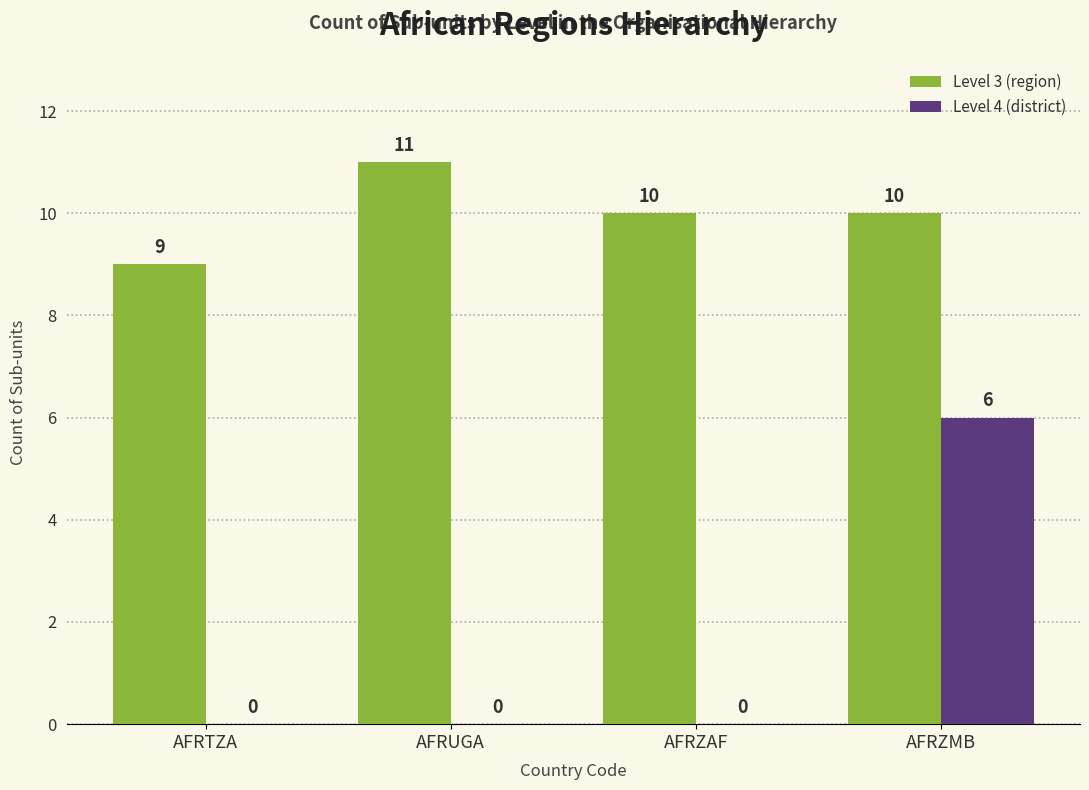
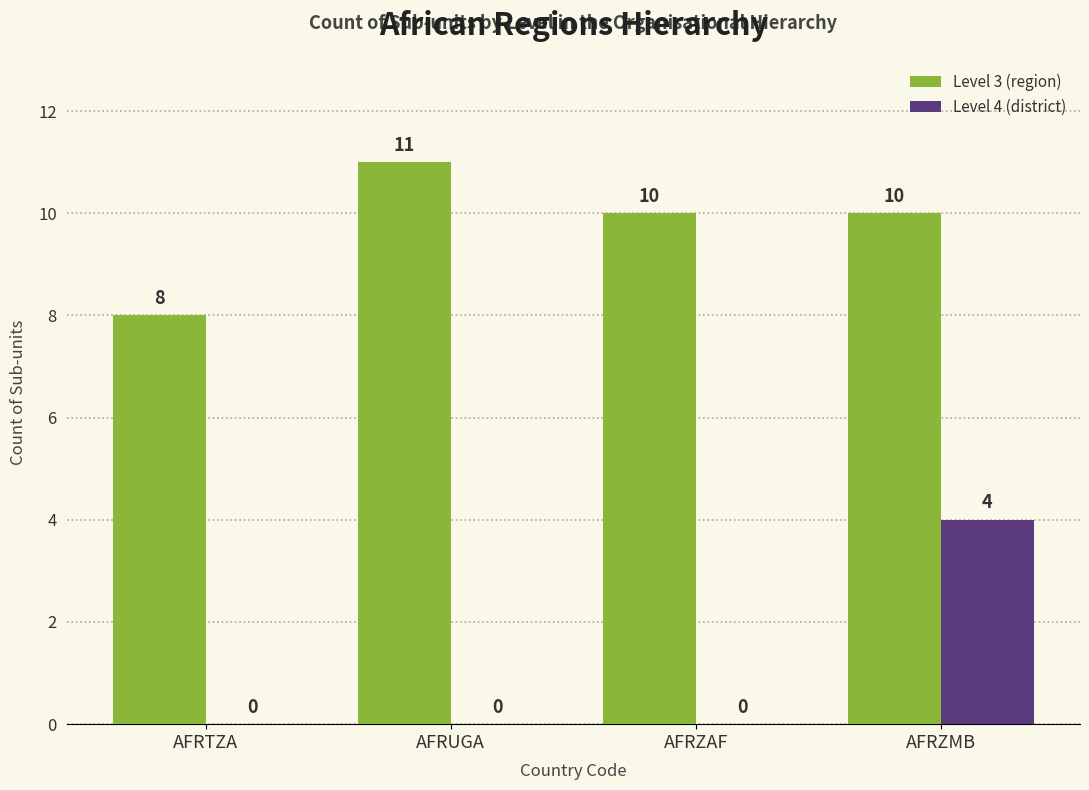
Level 3 (region), AFRTZA: 9 -> 8
Level 4 (district), AFRZMB: 6 -> 4
